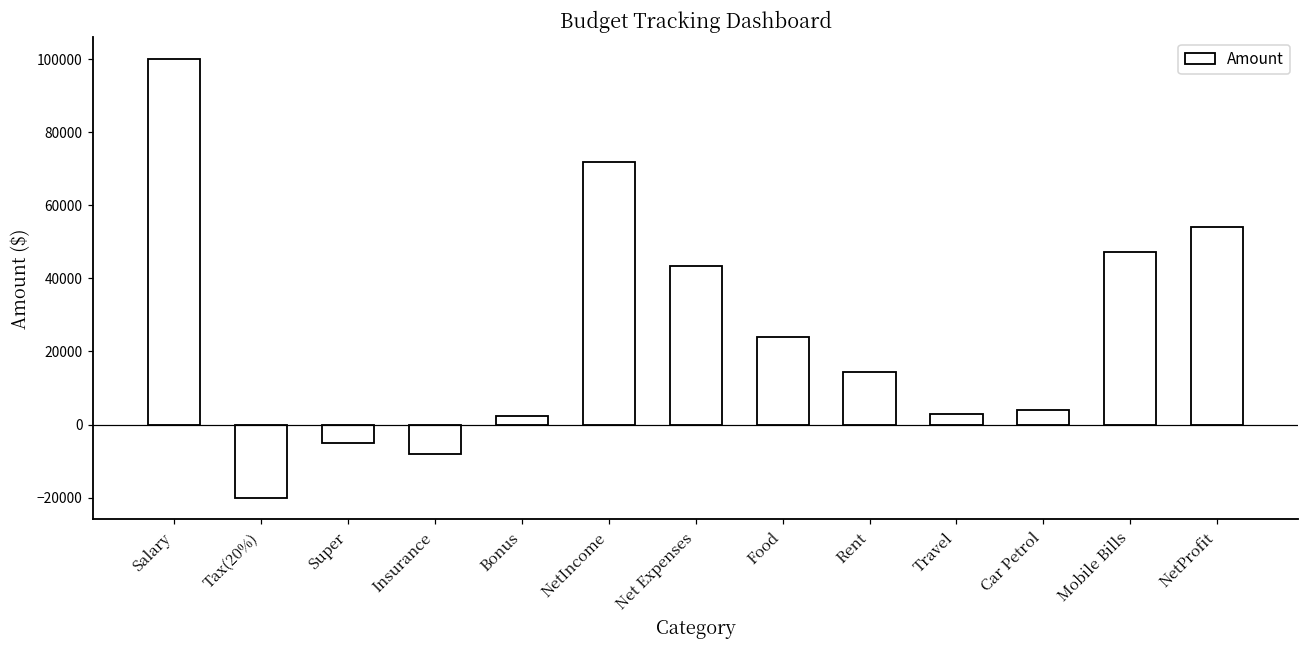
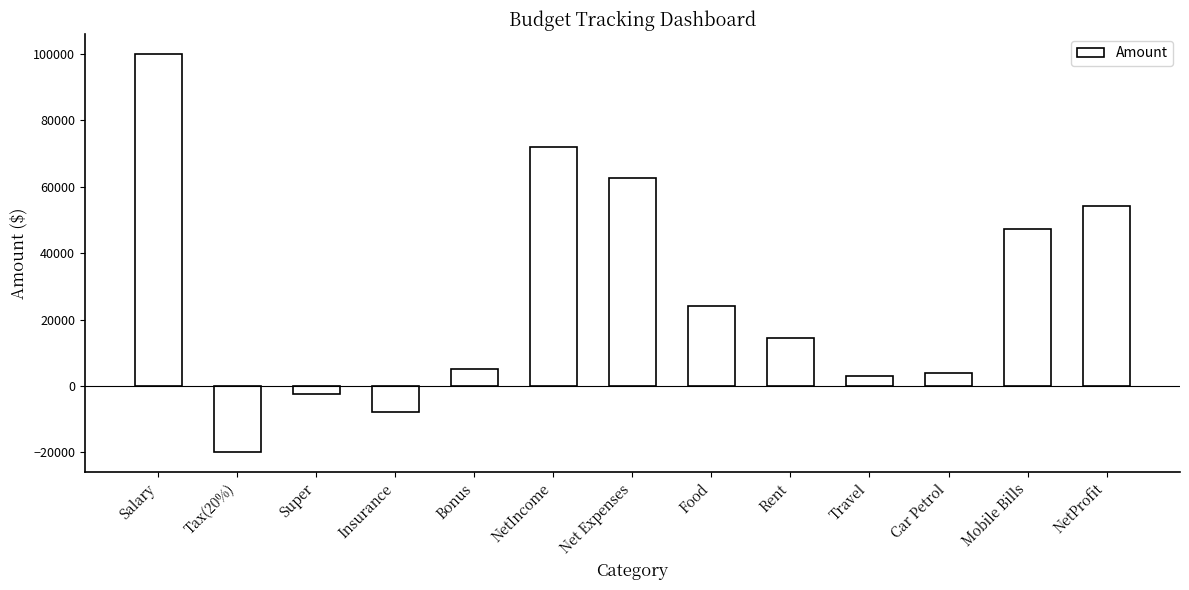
Super: -5000 -> -2000
Bonus: 2000 -> 5000
Net Expenses: 43000 -> 62000
